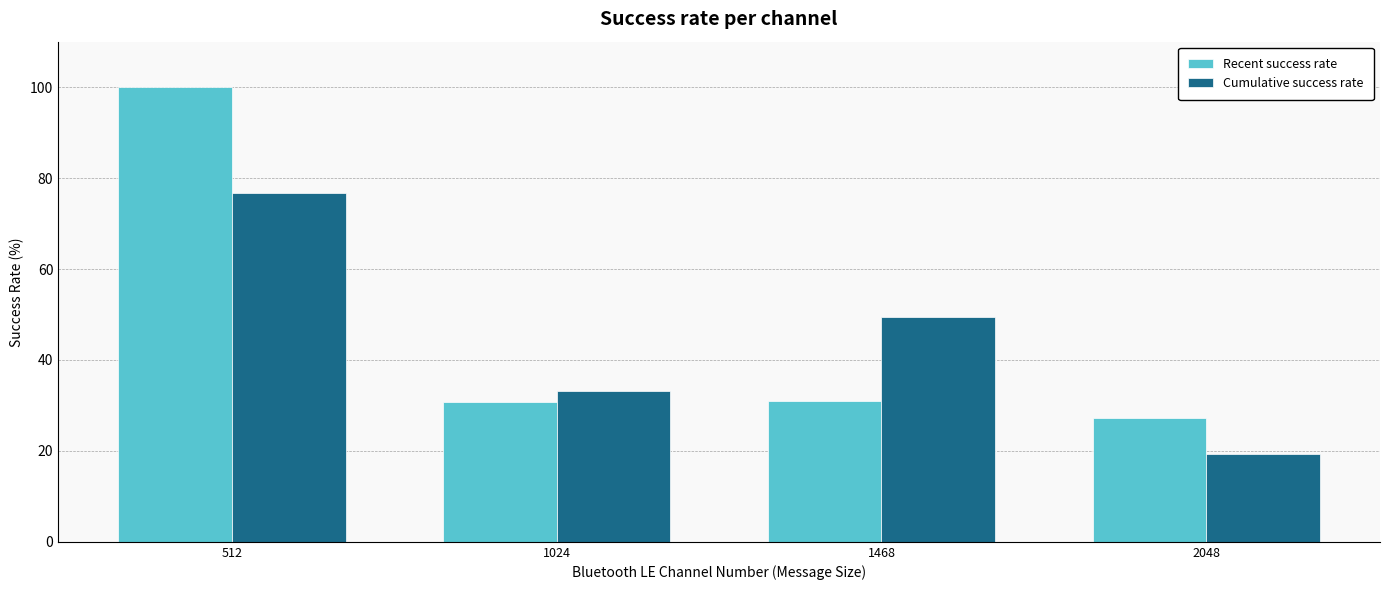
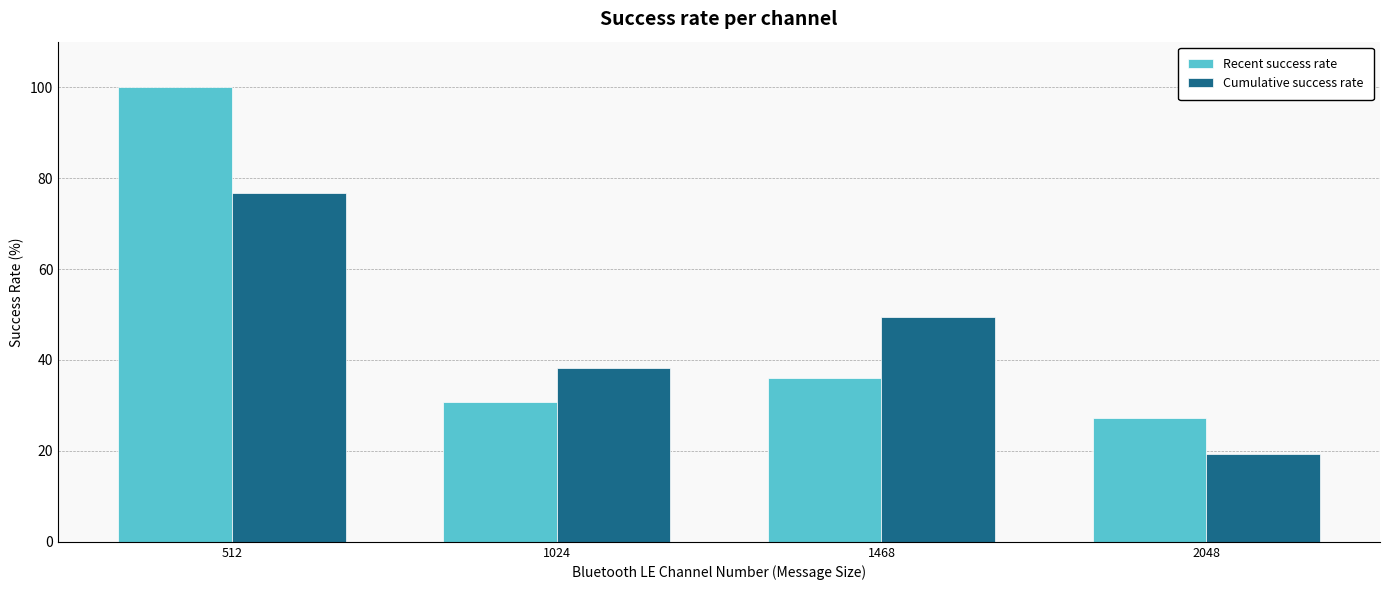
Cumulative success rate, 1024: 33 -> 38
Recent success rate, 1468: 31 -> 36
